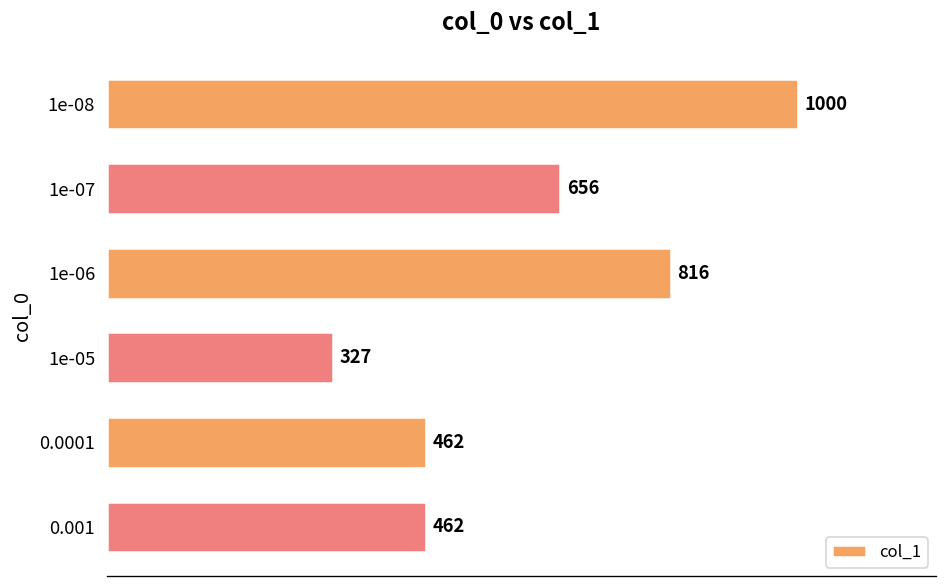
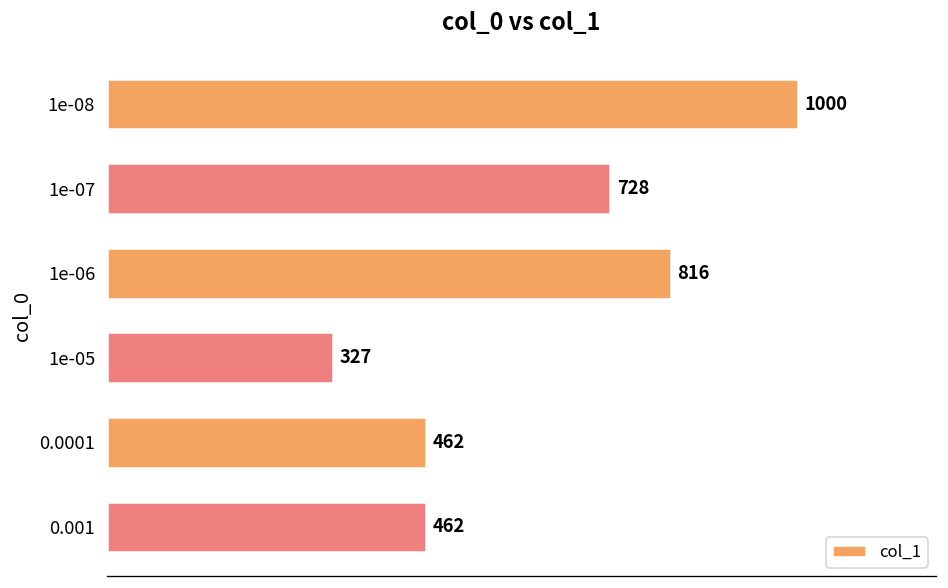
1e-07: 656 -> 728
